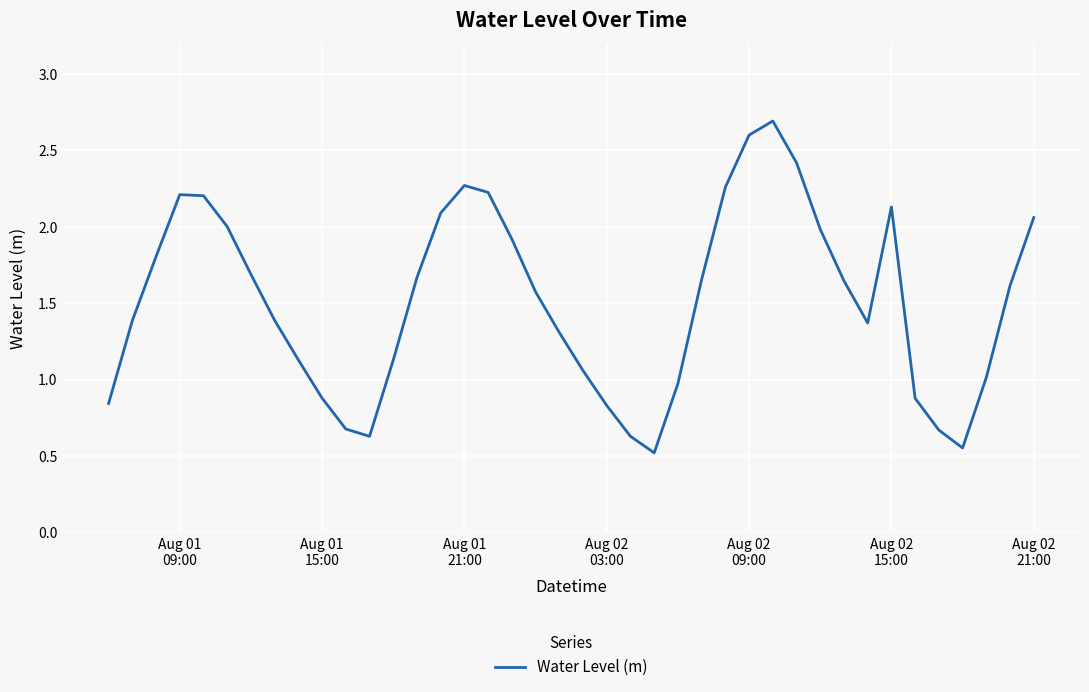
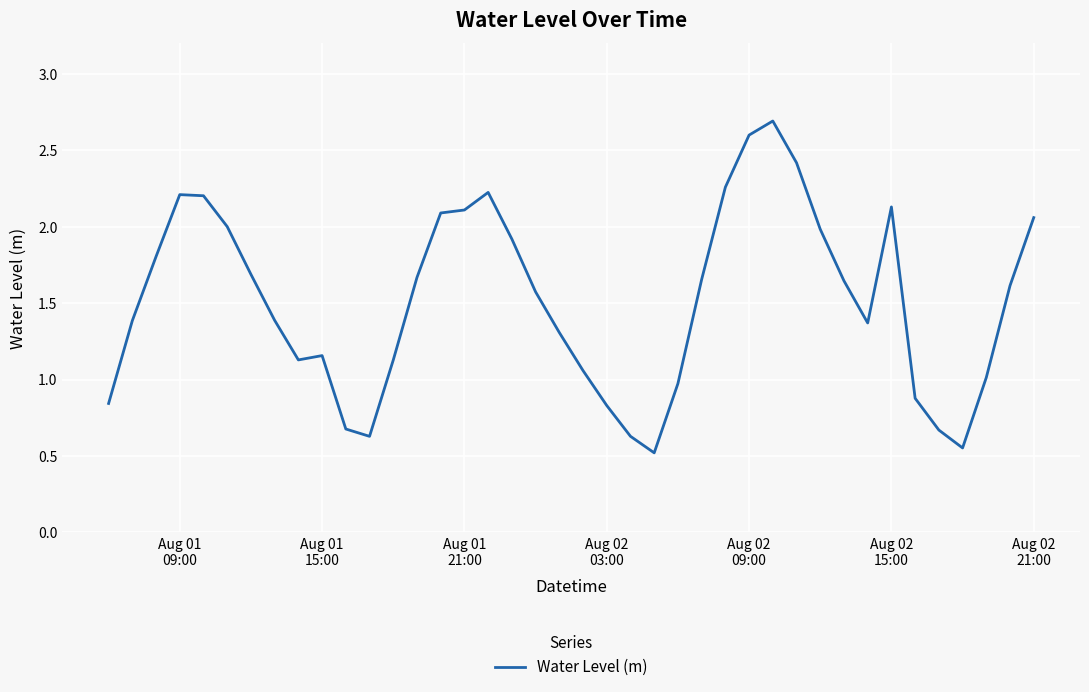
Aug 01 15:00: 0.88 -> 1.16
Aug 01 21:00: 2.27 -> 2.11
